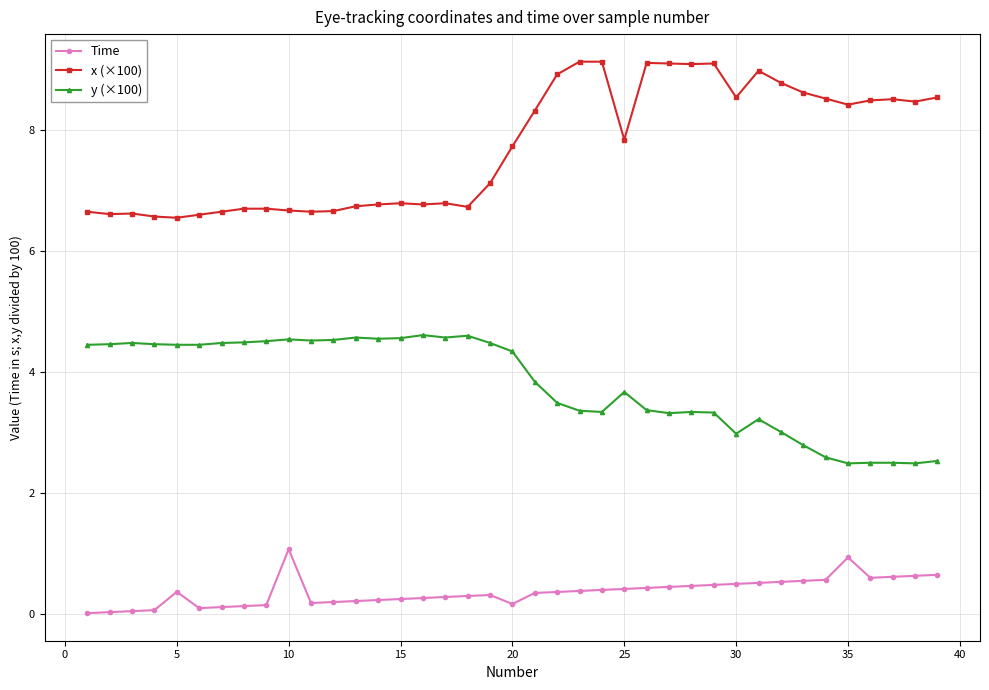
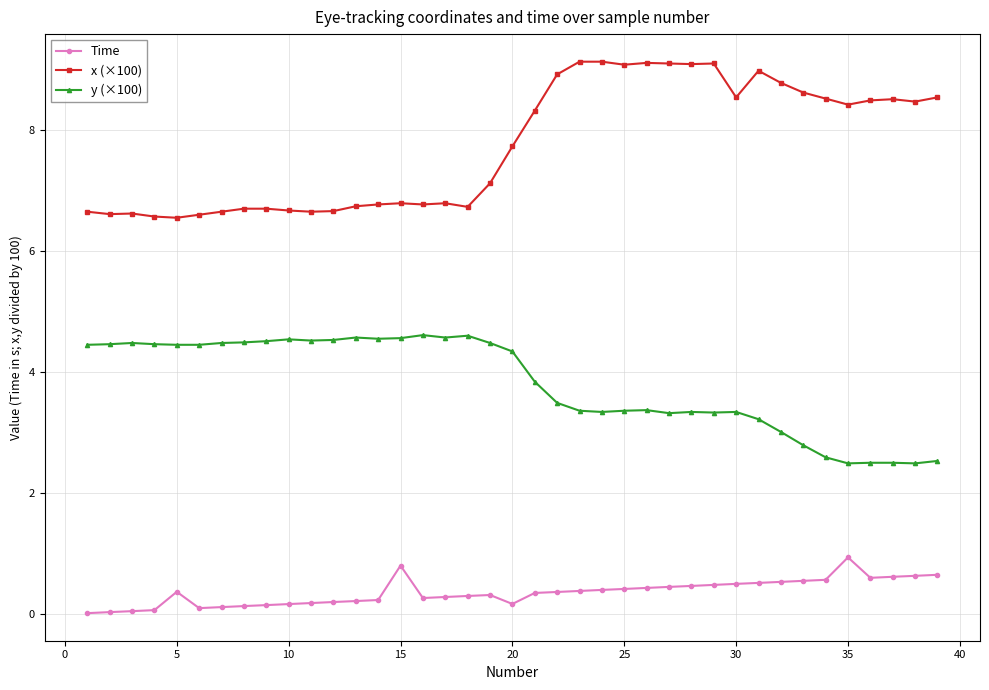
Time, 10: 1.1 -> 0.2
Time, 15: 0.2 -> 0.8
x (×100), 25: 7.8 -> 9.1
y (×100), 25: 3.7 -> 3.4
y (×100), 30: 3.0 -> 3.3
